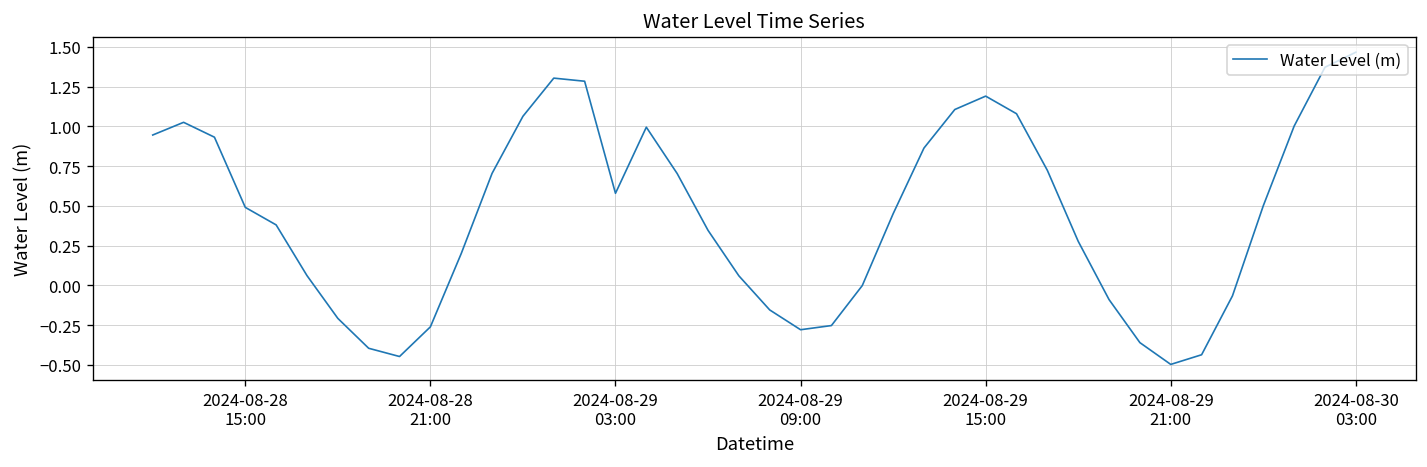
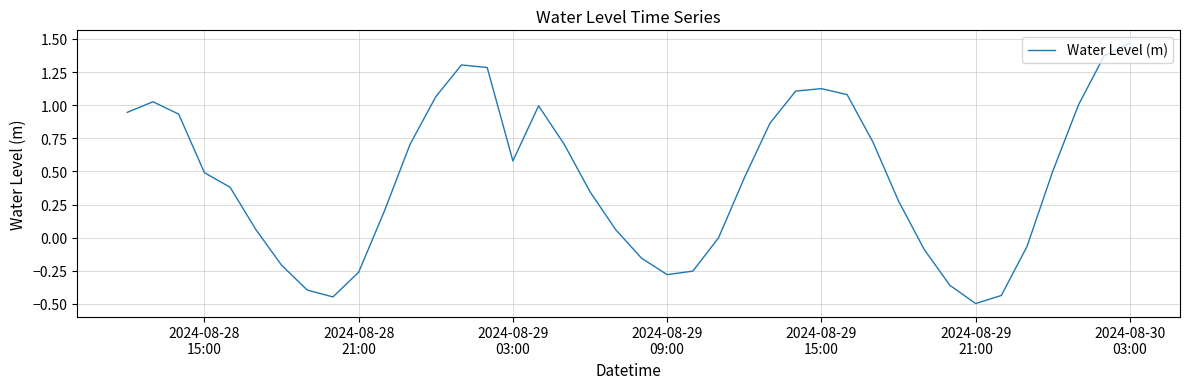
2024-08-29 15:00: 1.19 -> 1.13
